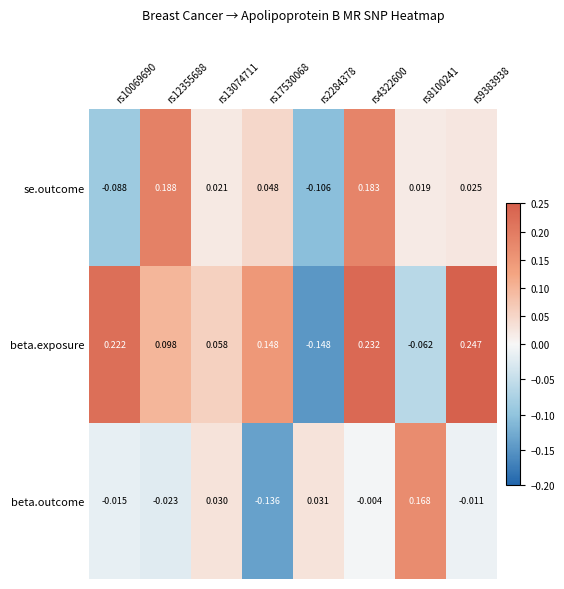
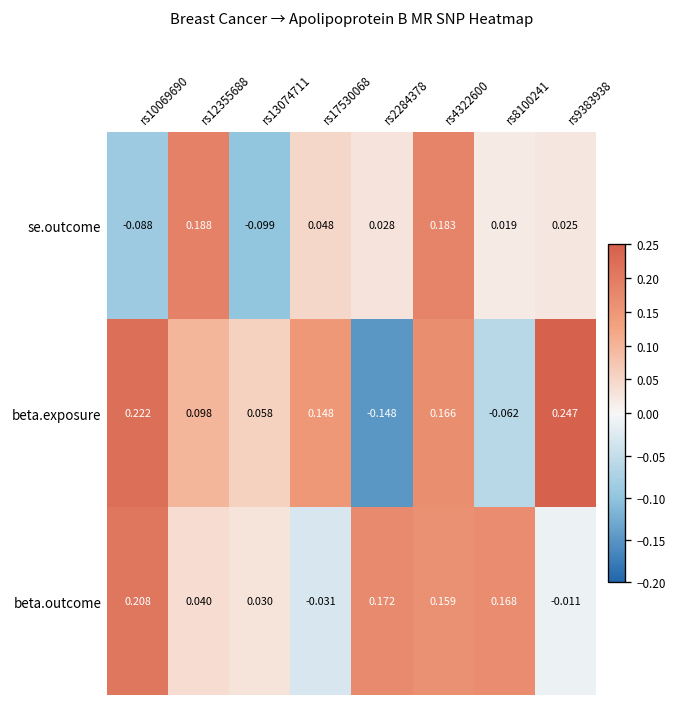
se.outcome, rs13074711: 0.021 -> -0.099
se.outcome, rs2284378: -0.106 -> 0.028
beta.exposure, rs4322600: 0.232 -> 0.166
beta.outcome, rs10069690: -0.015 -> 0.208
beta.outcome, rs12355688: -0.023 -> 0.040
beta.outcome, rs17530068: -0.136 -> -0.031
beta.outcome, rs2284378: 0.031 -> 0.172
beta.outcome, rs4322600: -0.004 -> 0.159
